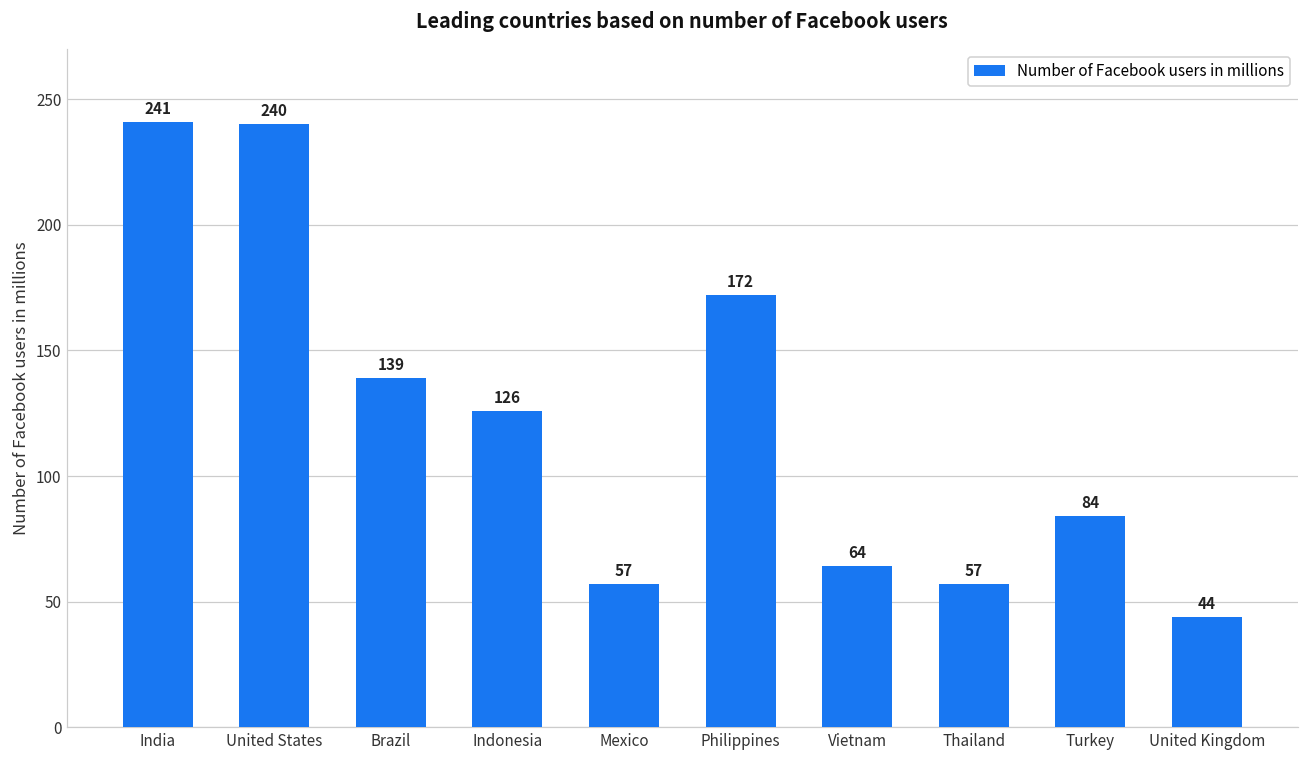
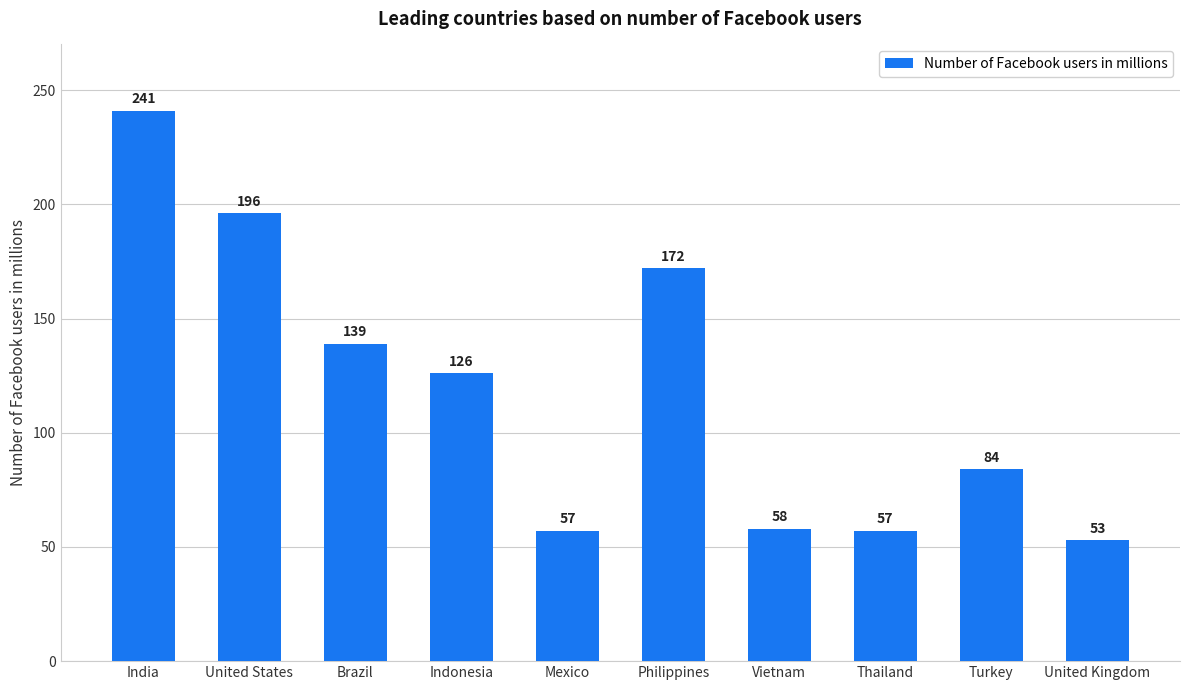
United States: 240 -> 196
Vietnam: 64 -> 58
United Kingdom: 44 -> 53
